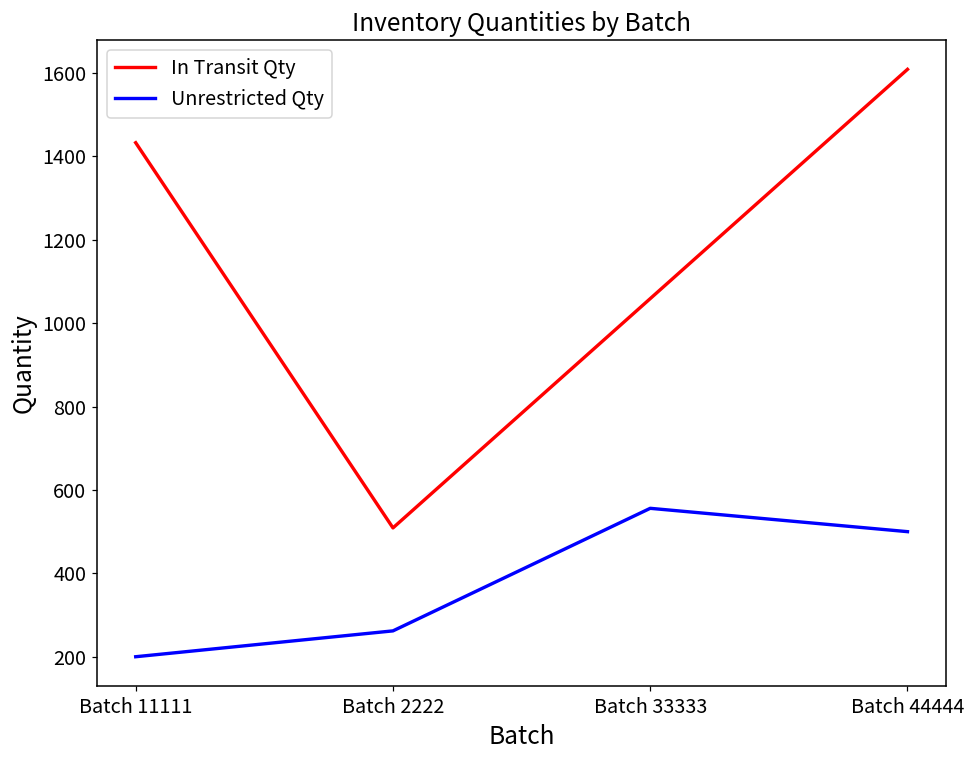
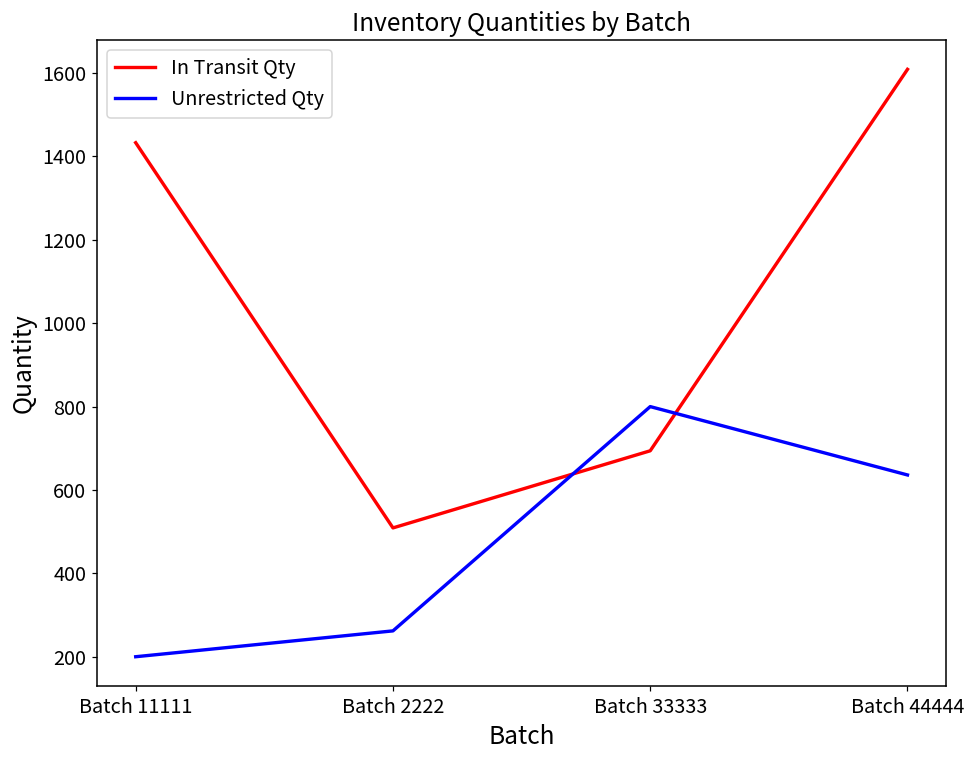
In Transit Qty, Batch 33333: 1060 -> 690
Unrestricted Qty, Batch 33333: 560 -> 800
Unrestricted Qty, Batch 44444: 500 -> 640
